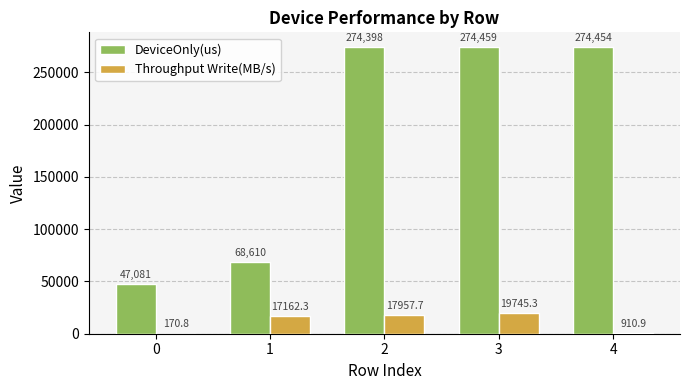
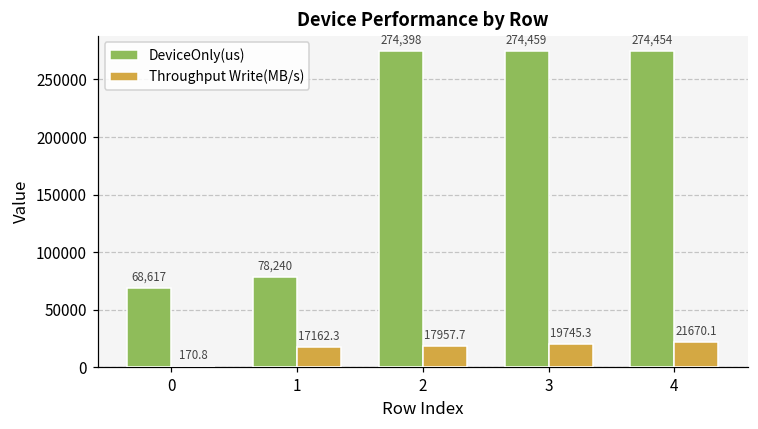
DeviceOnly(us), 0: 47,081 -> 68,617
DeviceOnly(us), 1: 68,610 -> 78,240
Throughput Write(MB/s), 4: 910.9 -> 21670.1
